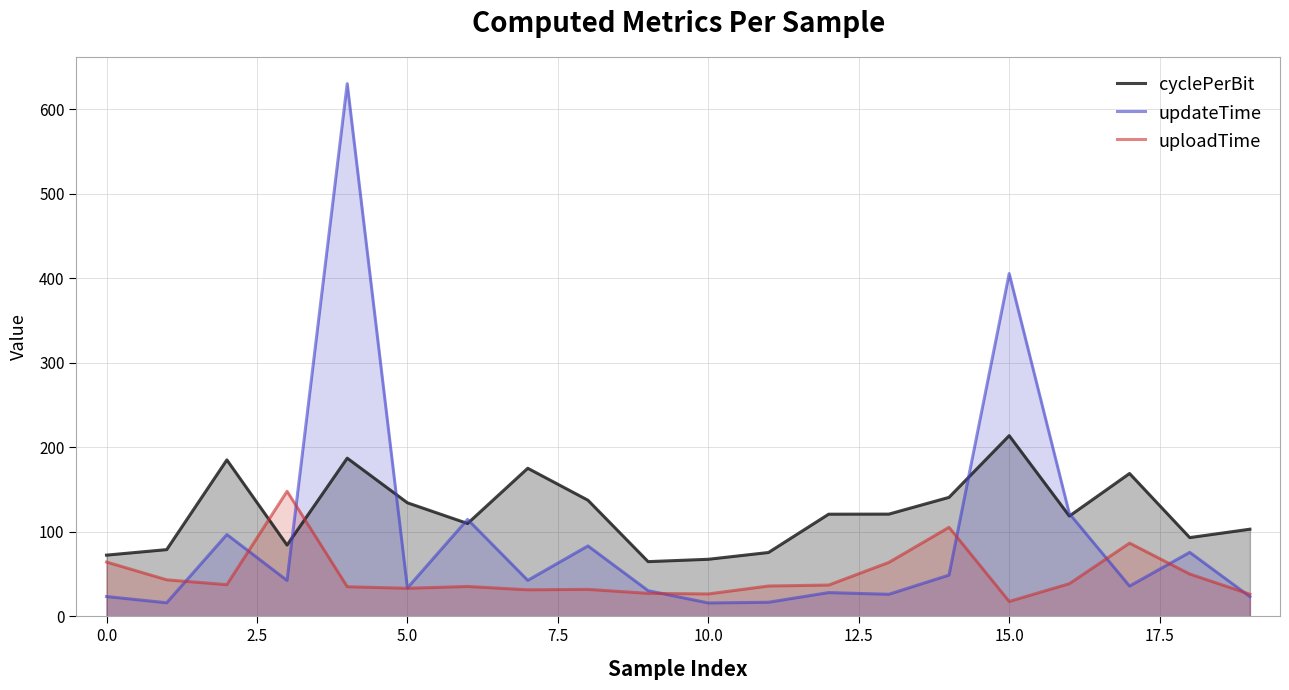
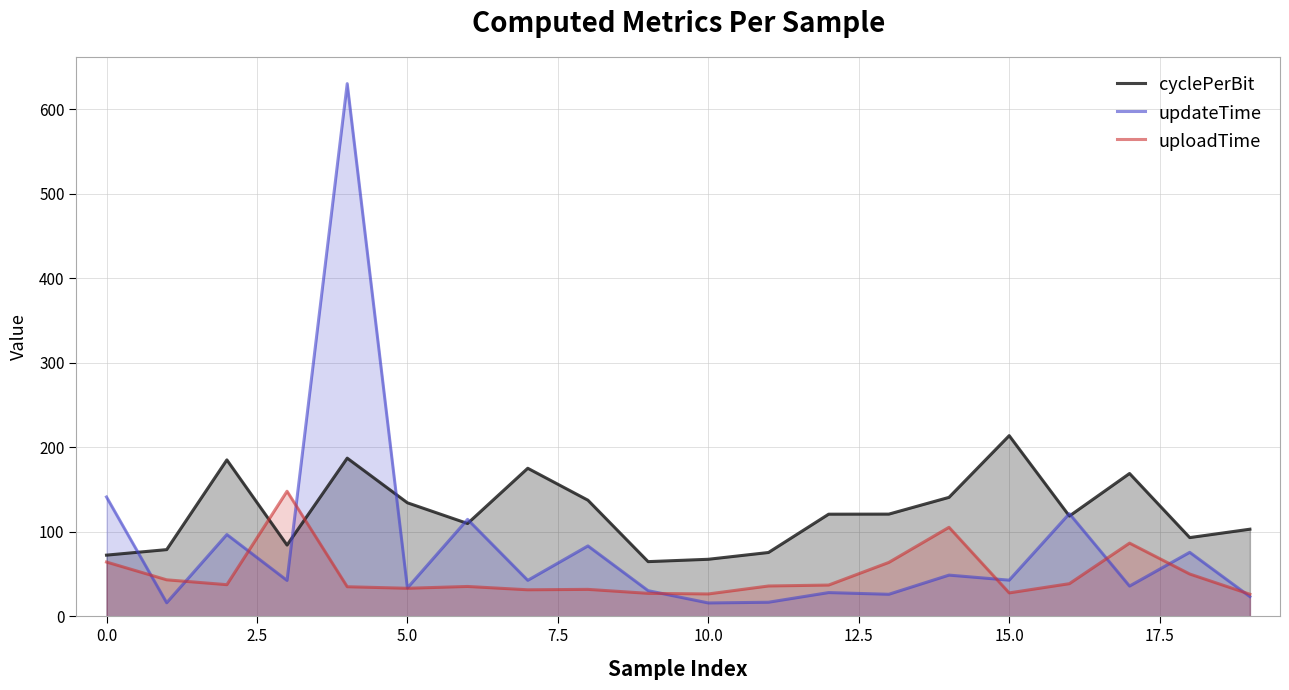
updateTime, 0.0: 20 -> 140
updateTime, 15.0: 410 -> 40
uploadTime, 15.0: 20 -> 30
